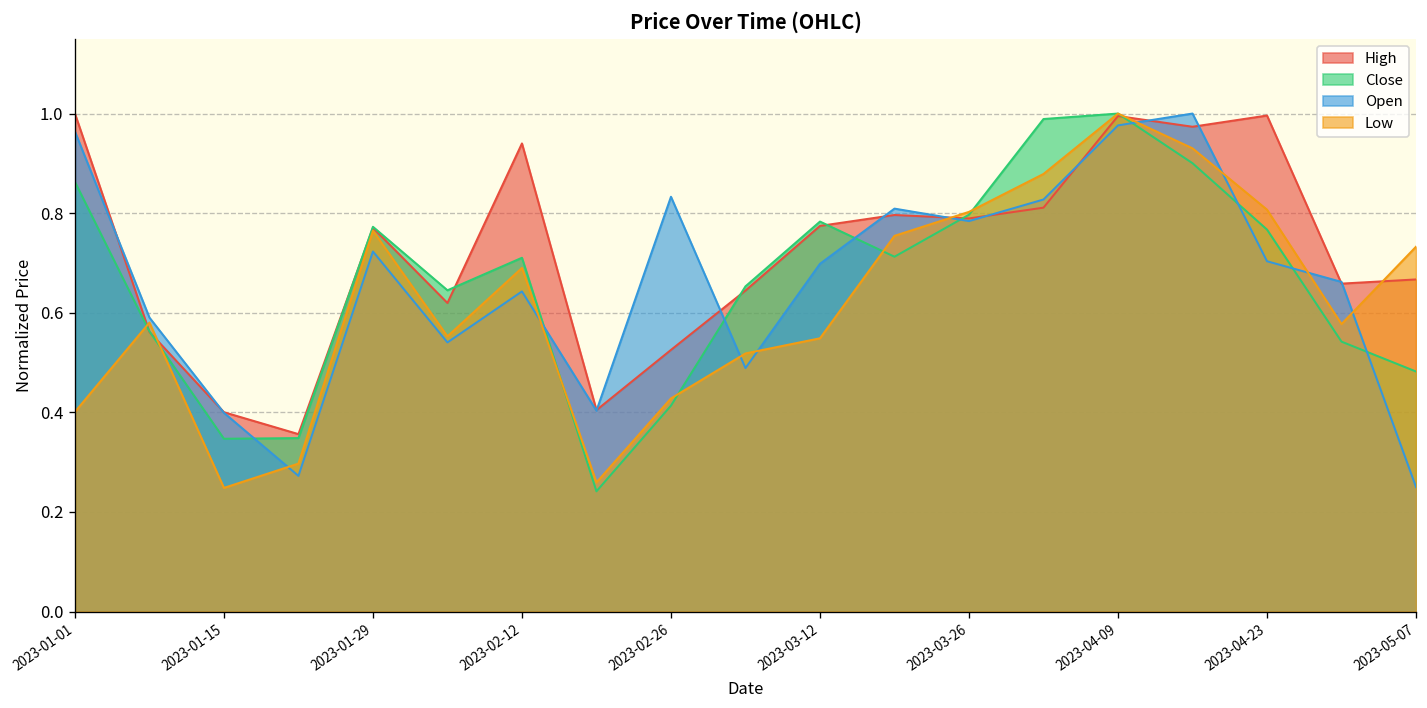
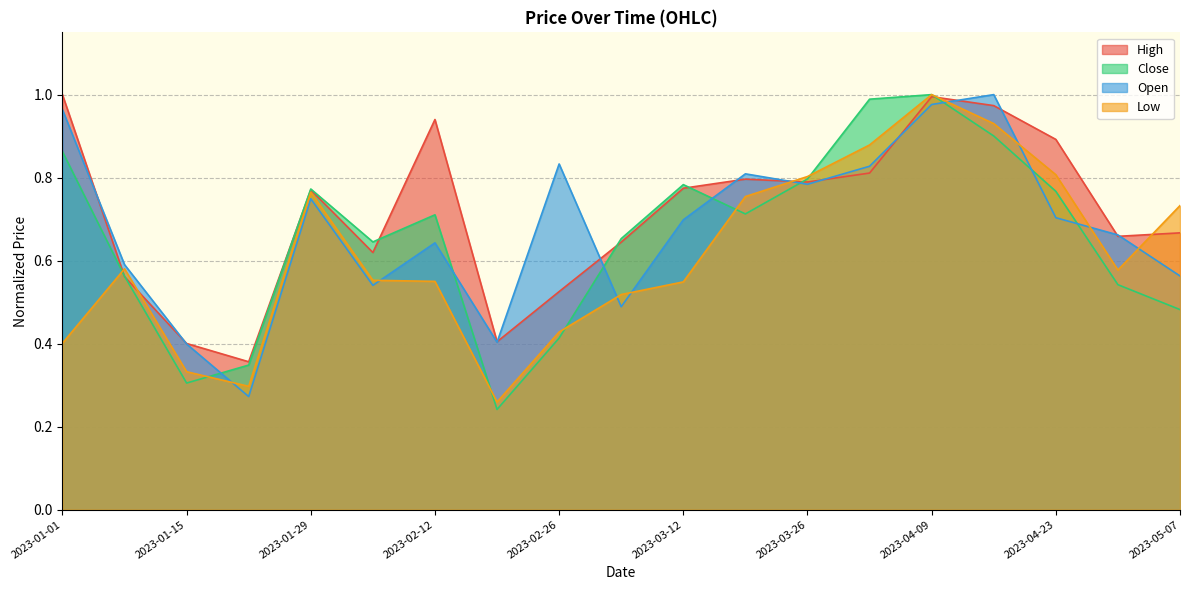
Close, 2023-01-15: 0.35 -> 0.31
Low, 2023-01-15: 0.25 -> 0.33
Open, 2023-01-29: 0.72 -> 0.75
Low, 2023-02-12: 0.69 -> 0.55
High, 2023-04-23: 1.00 -> 0.89
Open, 2023-05-07: 0.25 -> 0.56
